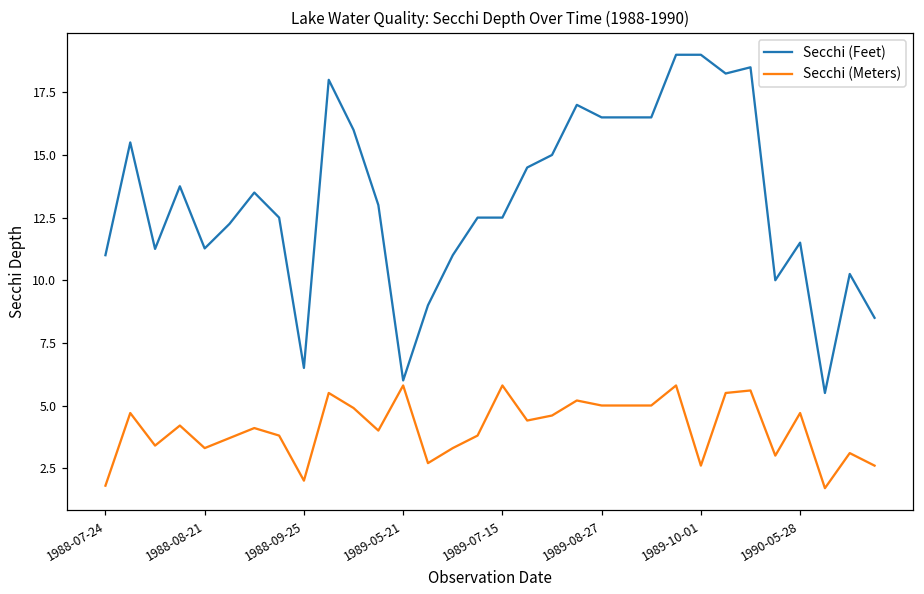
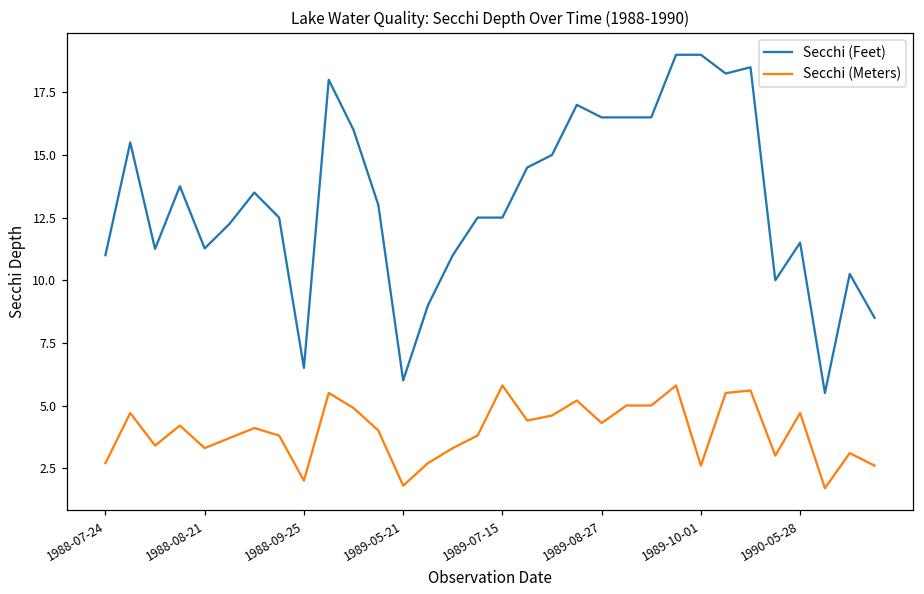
Secchi (Meters), 1988-07-24: 1.8 -> 2.7
Secchi (Meters), 1989-05-21: 5.8 -> 1.8
Secchi (Meters), 1989-08-27: 5.0 -> 4.3
